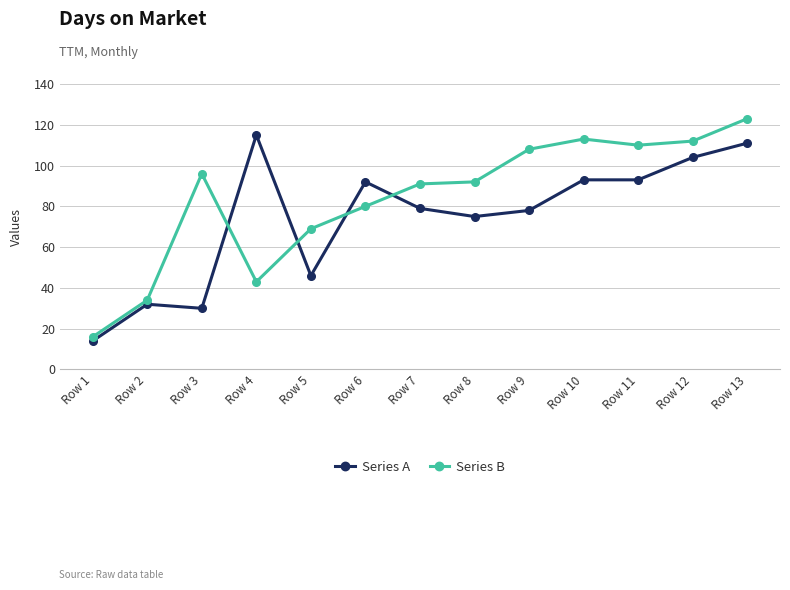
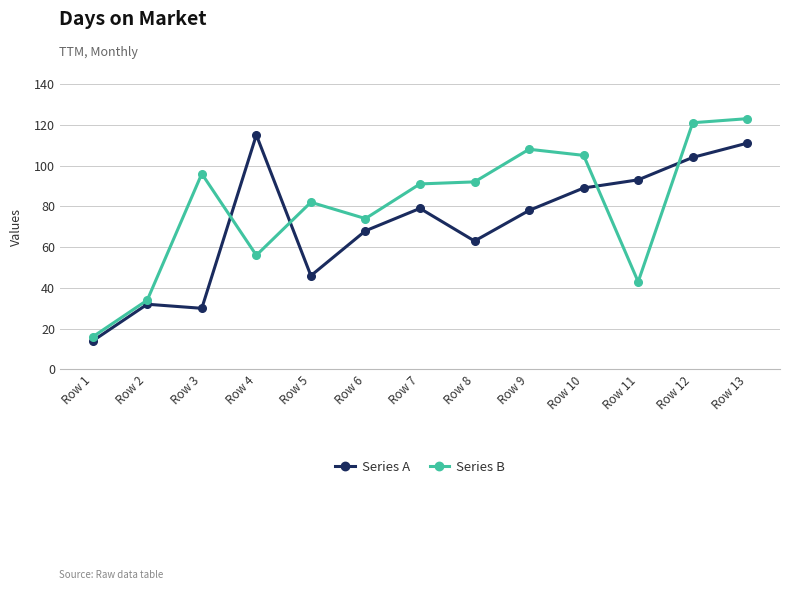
Series B, Row 4: 43 -> 56
Series B, Row 5: 69 -> 82
Series A, Row 6: 92 -> 68
Series B, Row 6: 80 -> 74
Series A, Row 8: 75 -> 63
Series A, Row 10: 93 -> 89
Series B, Row 10: 113 -> 105
Series B, Row 11: 110 -> 43
Series B, Row 12: 112 -> 121
